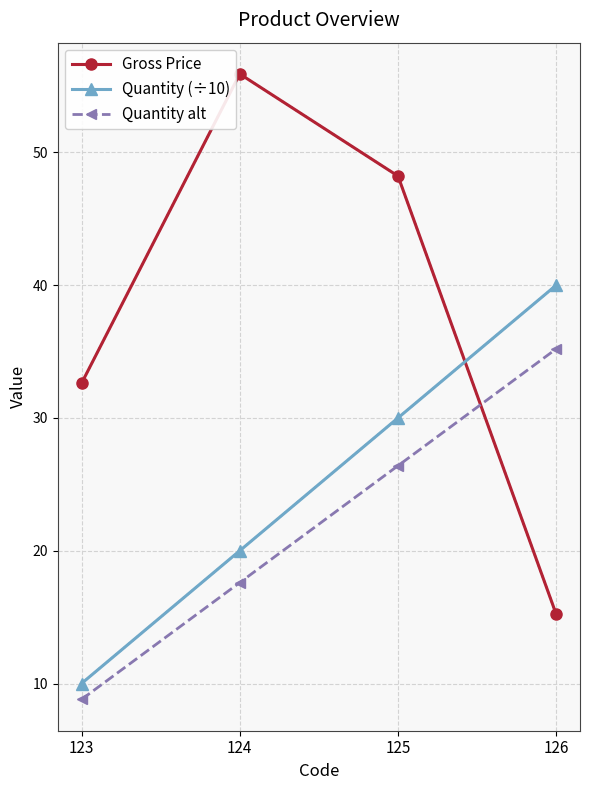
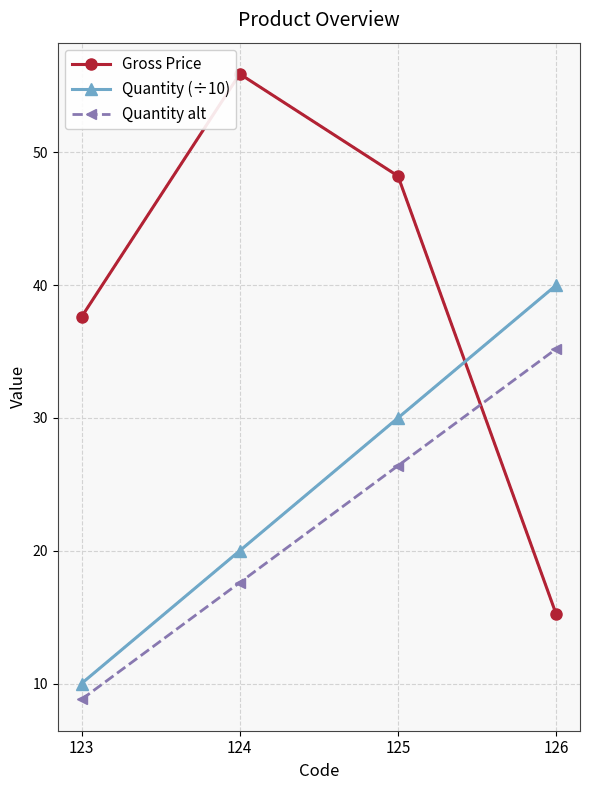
Gross Price, 123: 32.6 -> 37.6
